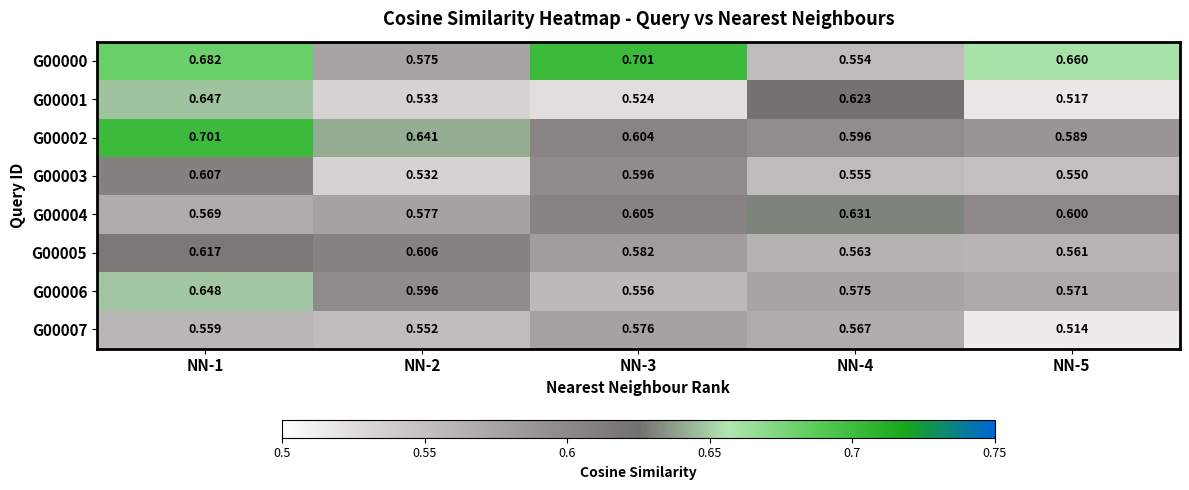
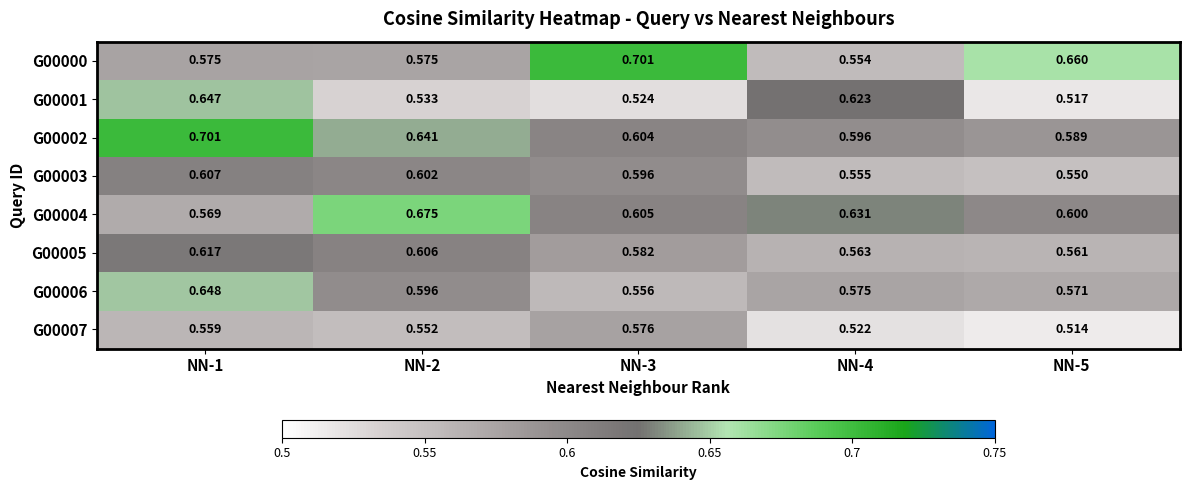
G00000, NN-1: 0.682 -> 0.575
G00003, NN-2: 0.532 -> 0.602
G00004, NN-2: 0.577 -> 0.675
G00007, NN-4: 0.567 -> 0.522
